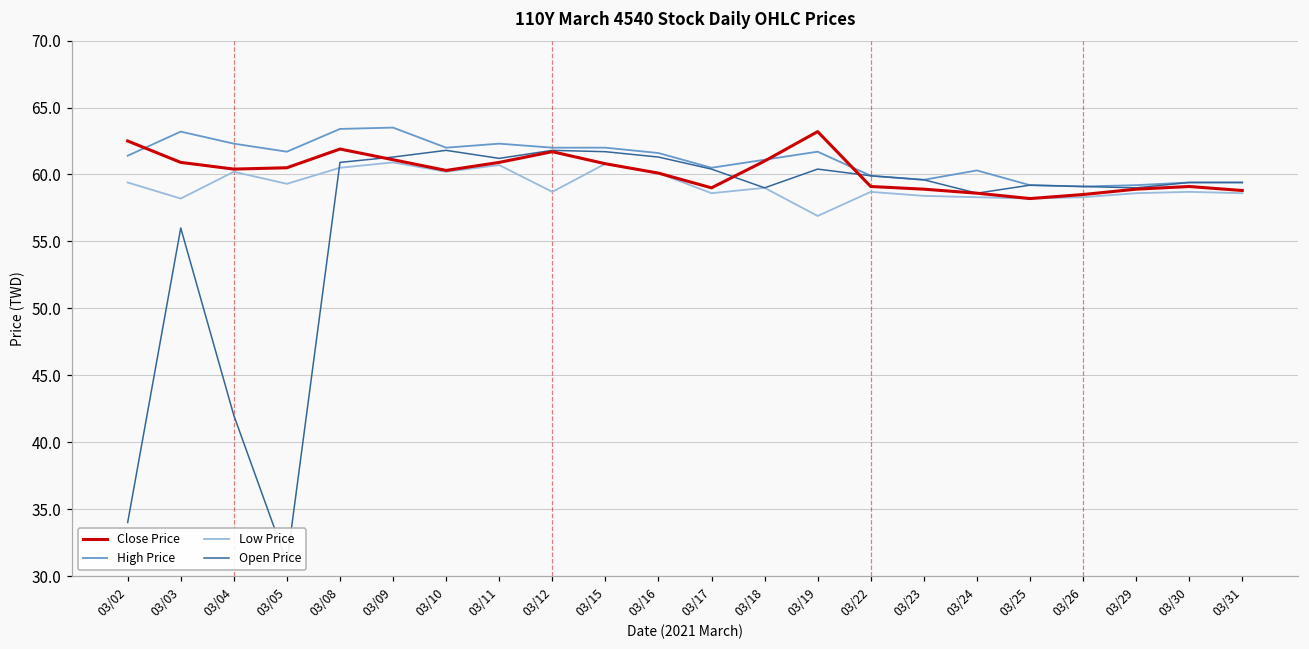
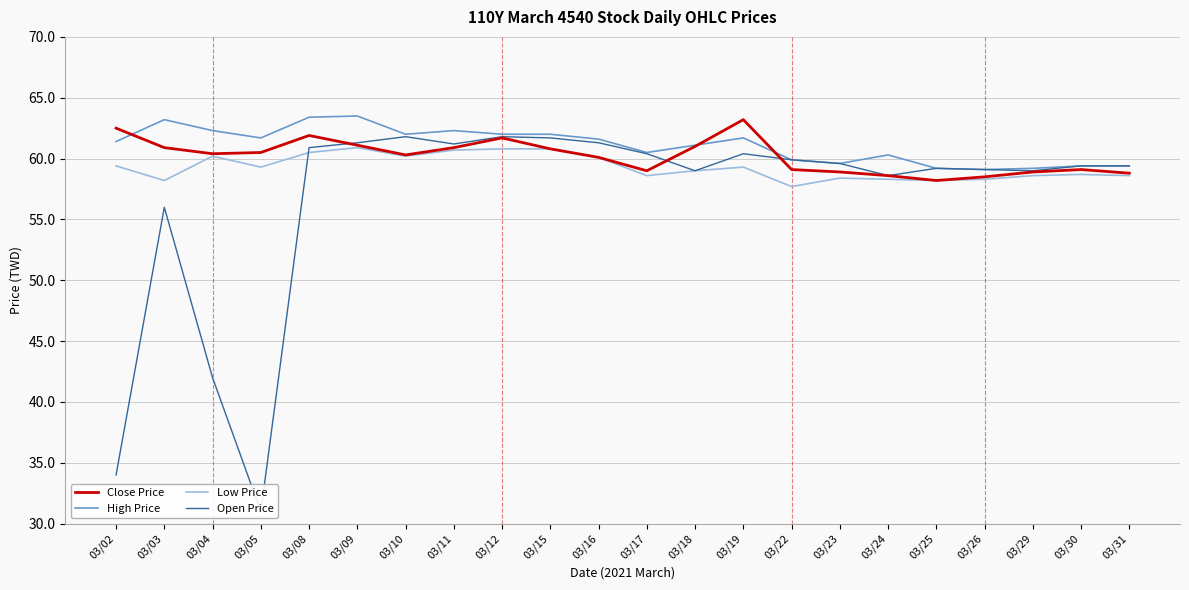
Low Price, 03/12: 58.7 -> 60.8
Low Price, 03/19: 56.9 -> 59.3
Low Price, 03/22: 58.7 -> 57.7
